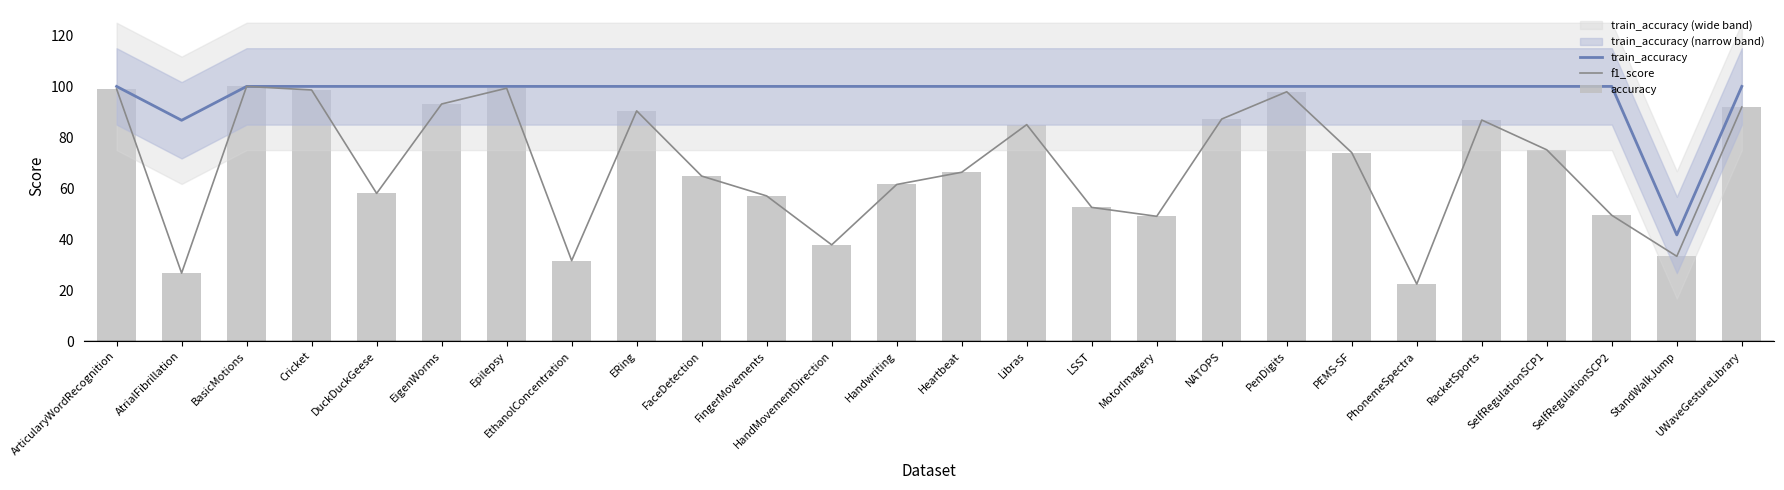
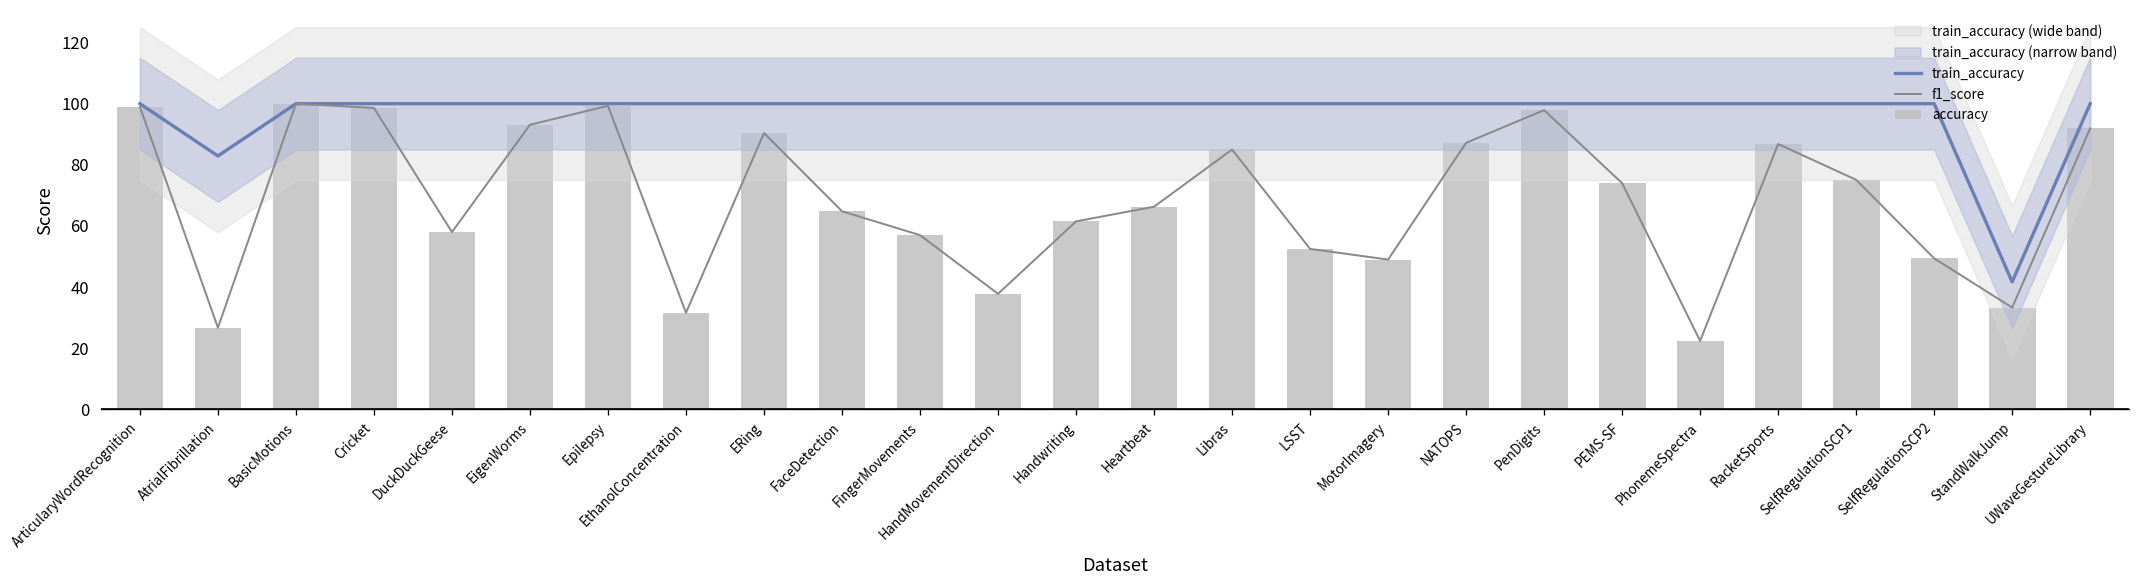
train_accuracy, AtrialFibrillation: 87 -> 83
